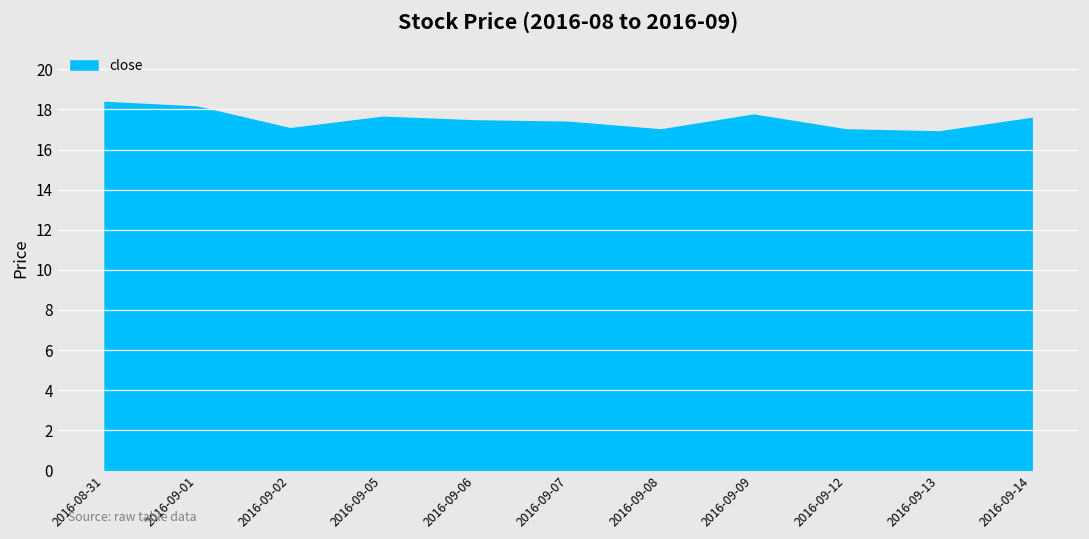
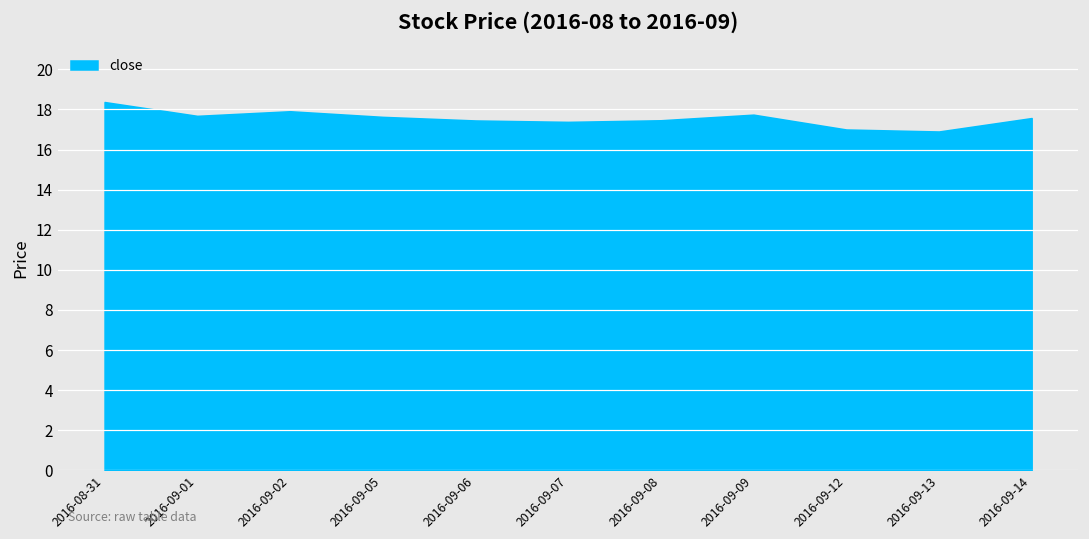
2016-09-01: 18.1 -> 17.7
2016-09-02: 17.1 -> 17.9
2016-09-08: 17.0 -> 17.5
